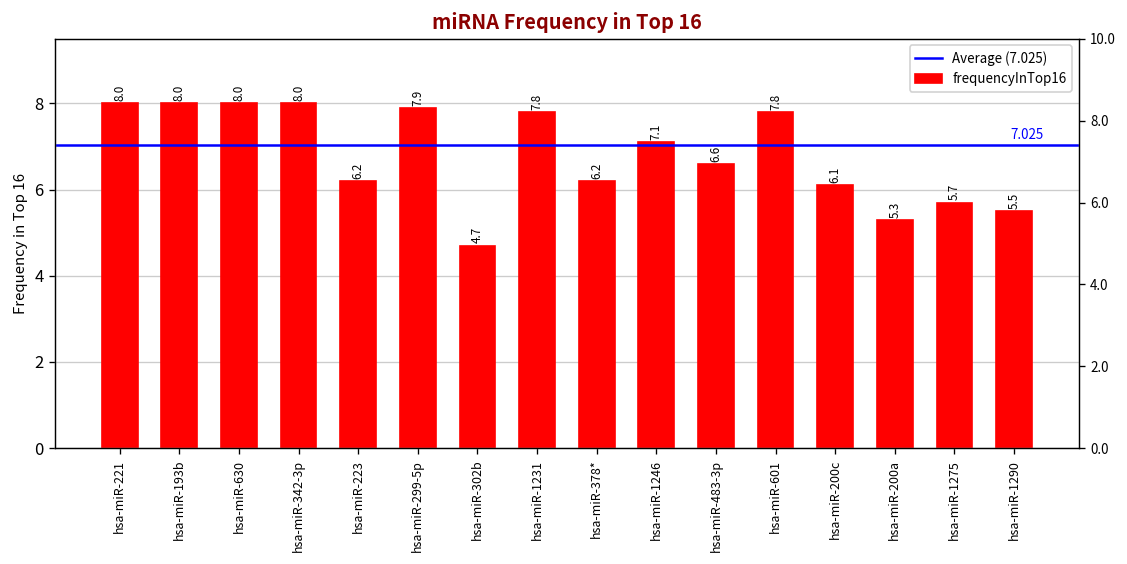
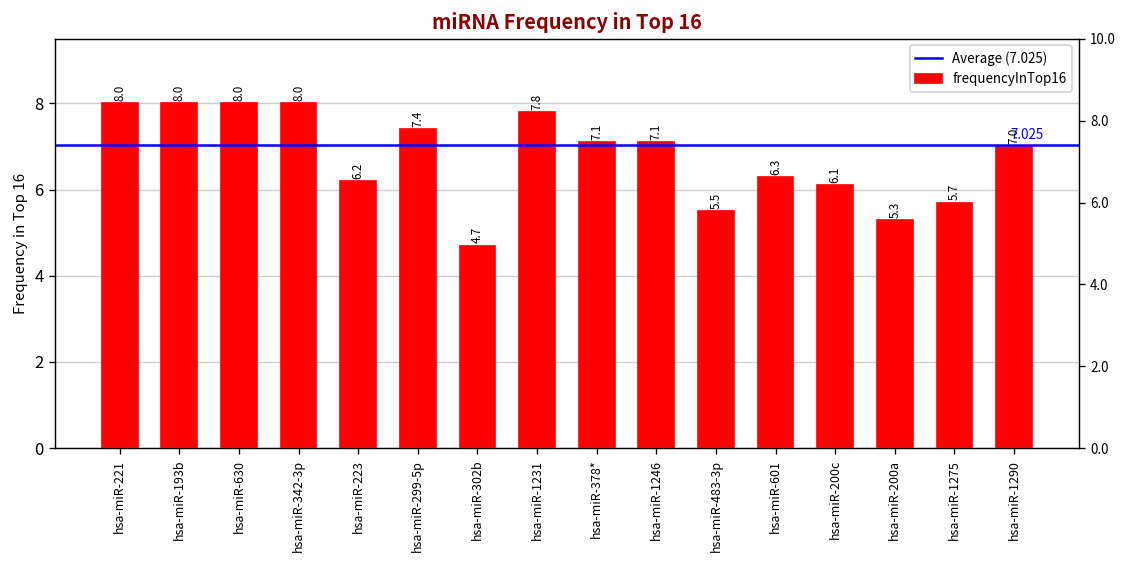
hsa-miR-299-5p: 7.9 -> 7.4
hsa-miR-378*: 6.2 -> 7.1
hsa-miR-483-3p: 6.6 -> 5.5
hsa-miR-601: 7.8 -> 6.3
hsa-miR-1290: 5.5 -> 7.0
